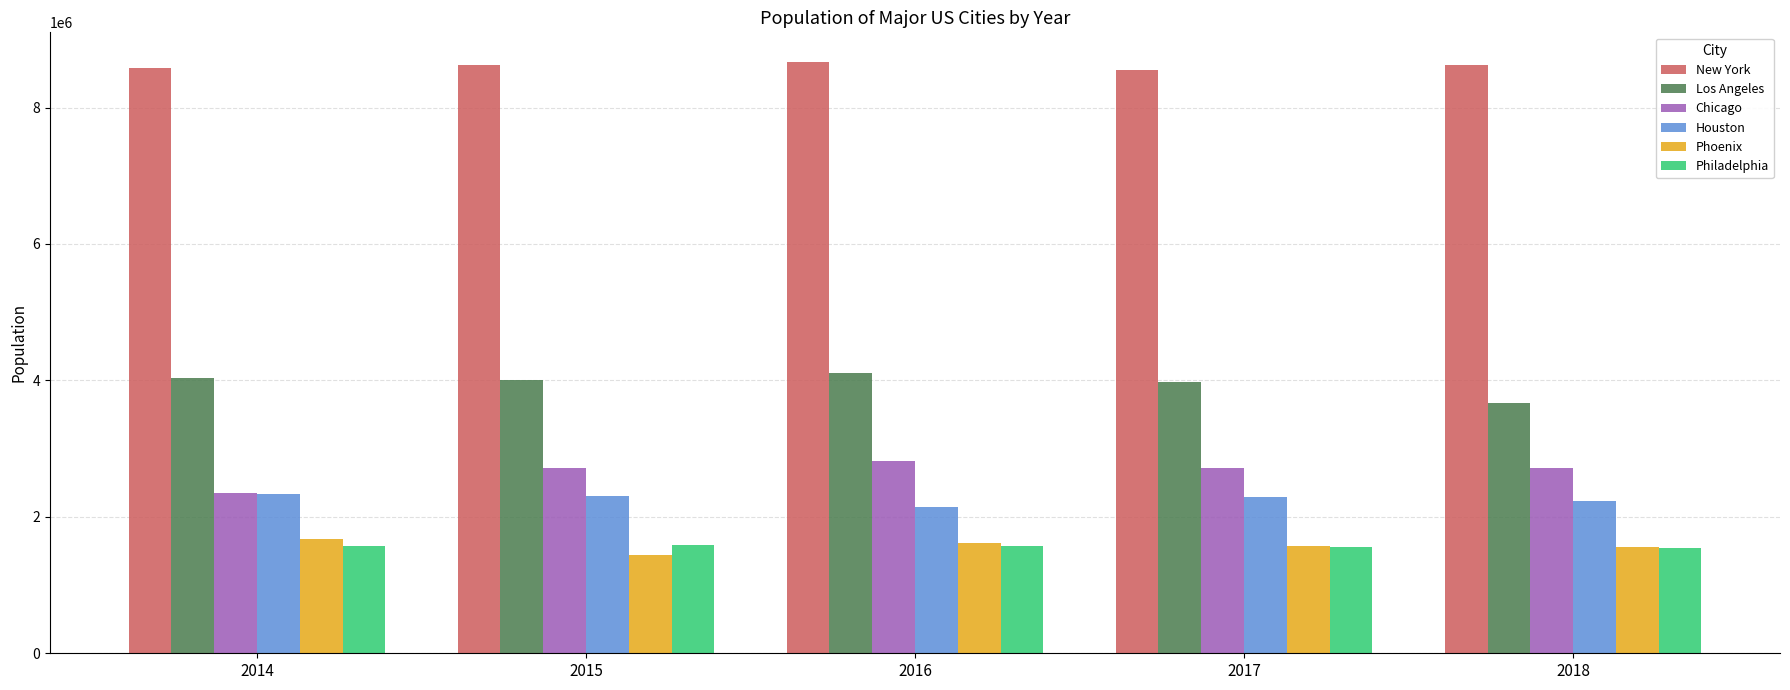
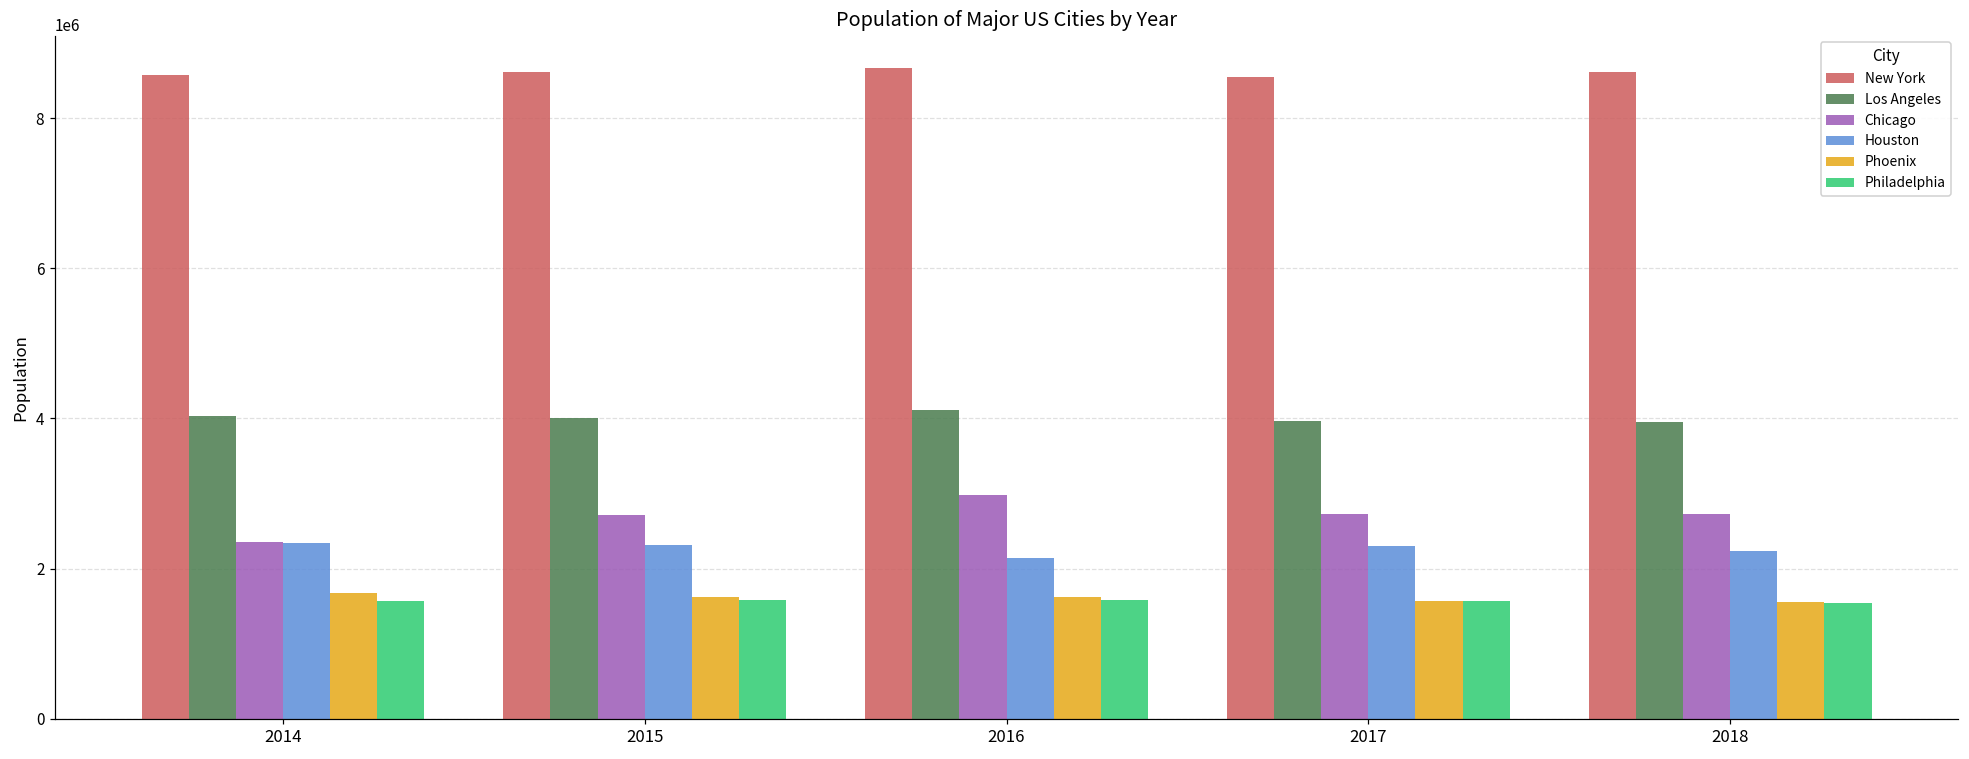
Phoenix, 2015: 1400000 -> 1600000
Chicago, 2016: 2800000 -> 3000000
Los Angeles, 2018: 3700000 -> 3900000
